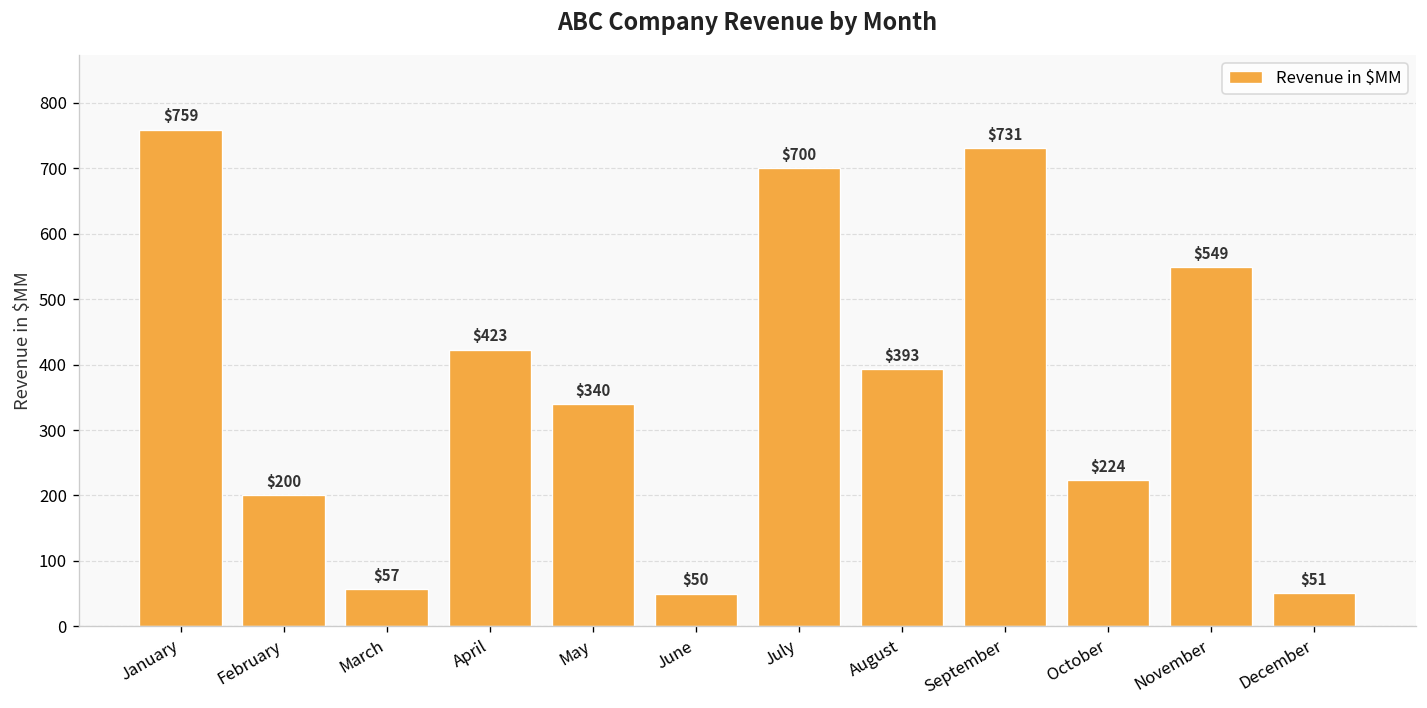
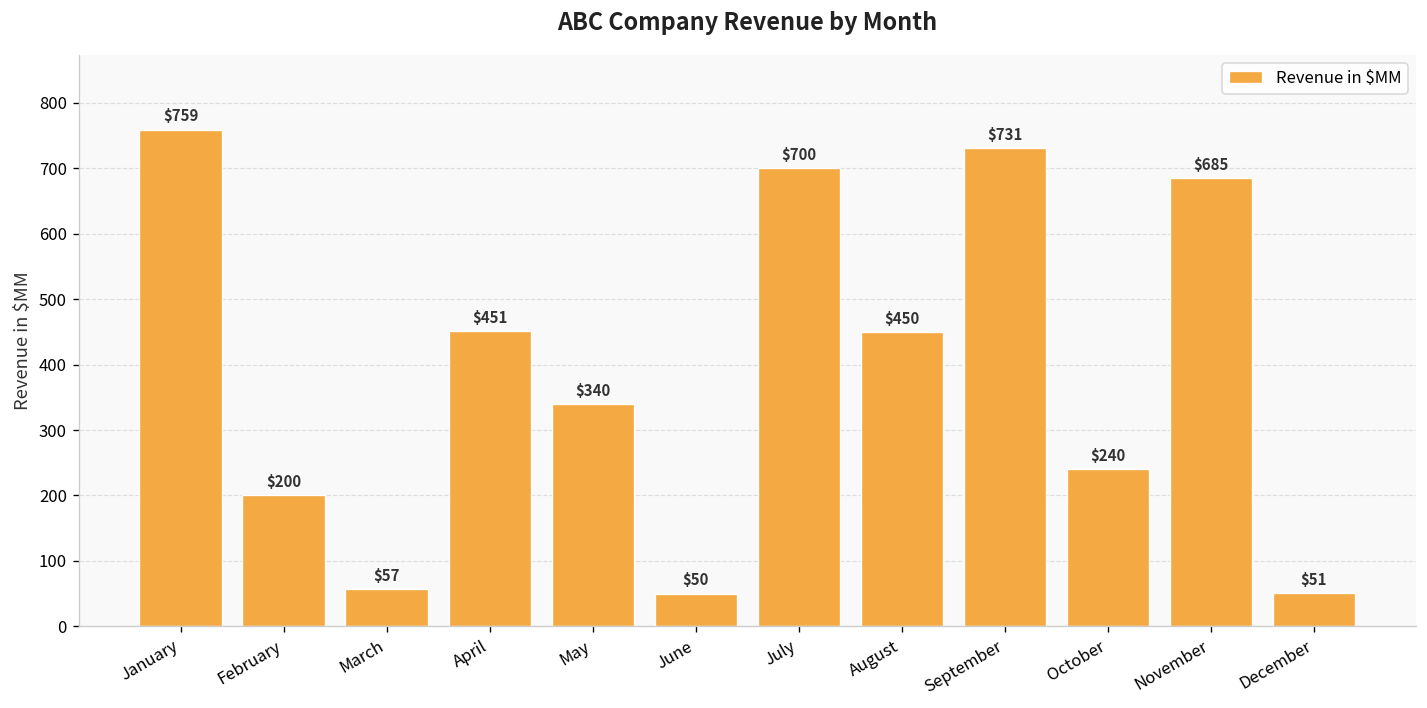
April: $423 -> $451
August: $393 -> $450
October: $224 -> $240
November: $549 -> $685
